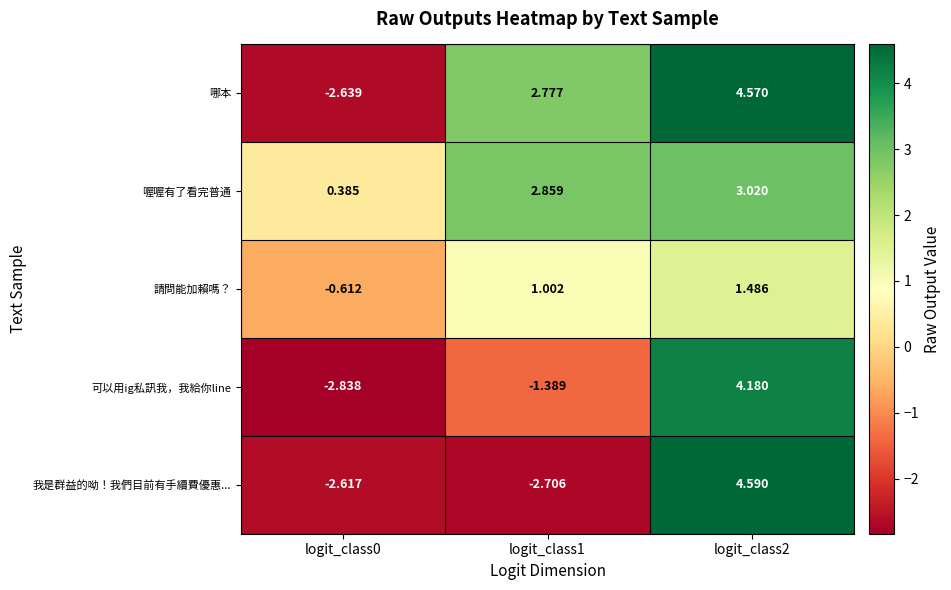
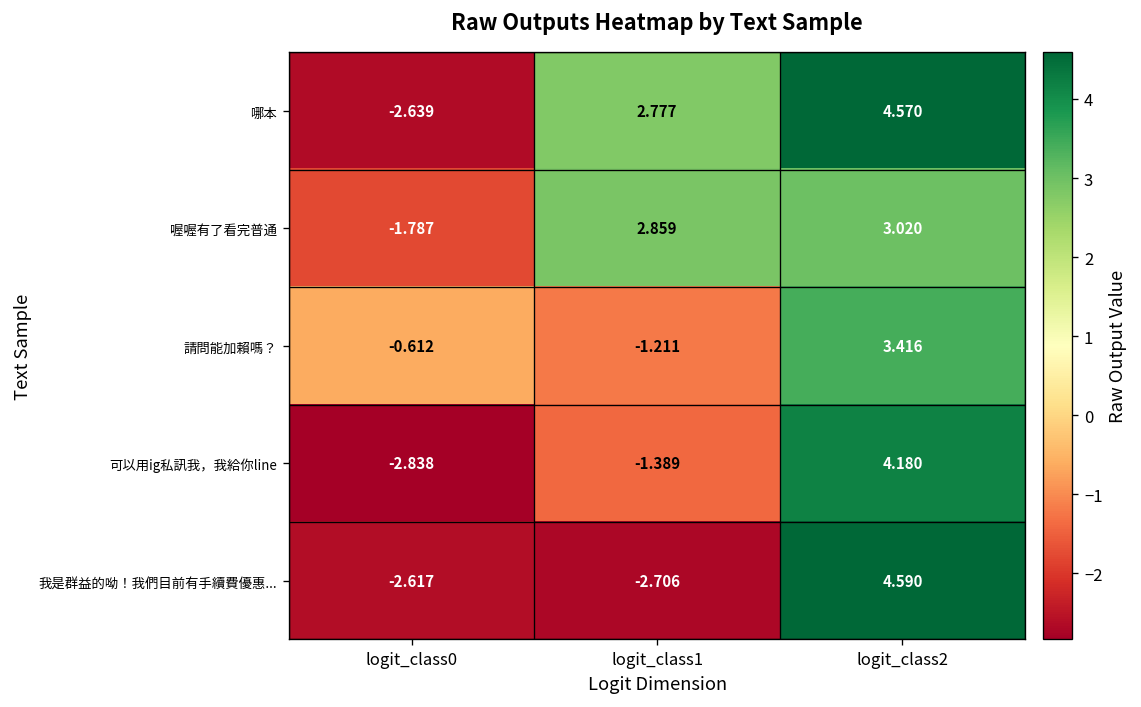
喔喔有了看完普通, logit_class0: 0.385 -> -1.787
請問能加賴嗎？, logit_class1: 1.002 -> -1.211
請問能加賴嗎？, logit_class2: 1.486 -> 3.416
